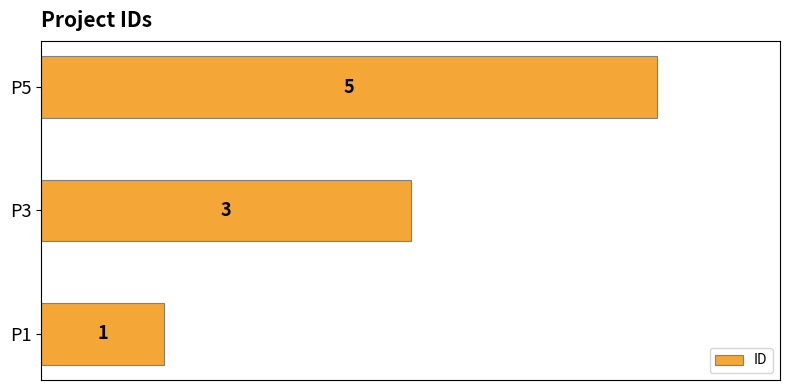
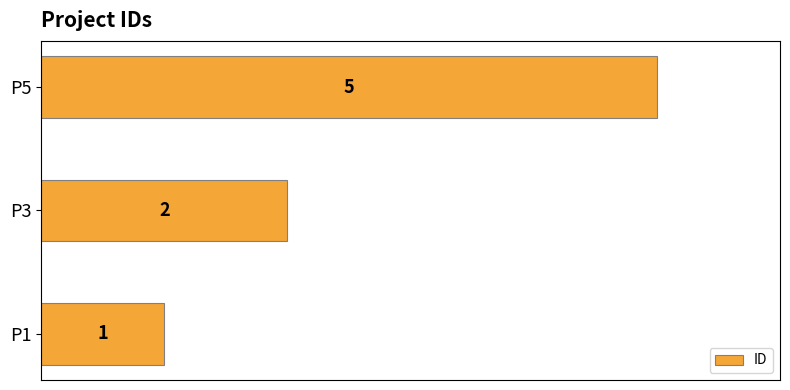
P3: 3 -> 2
